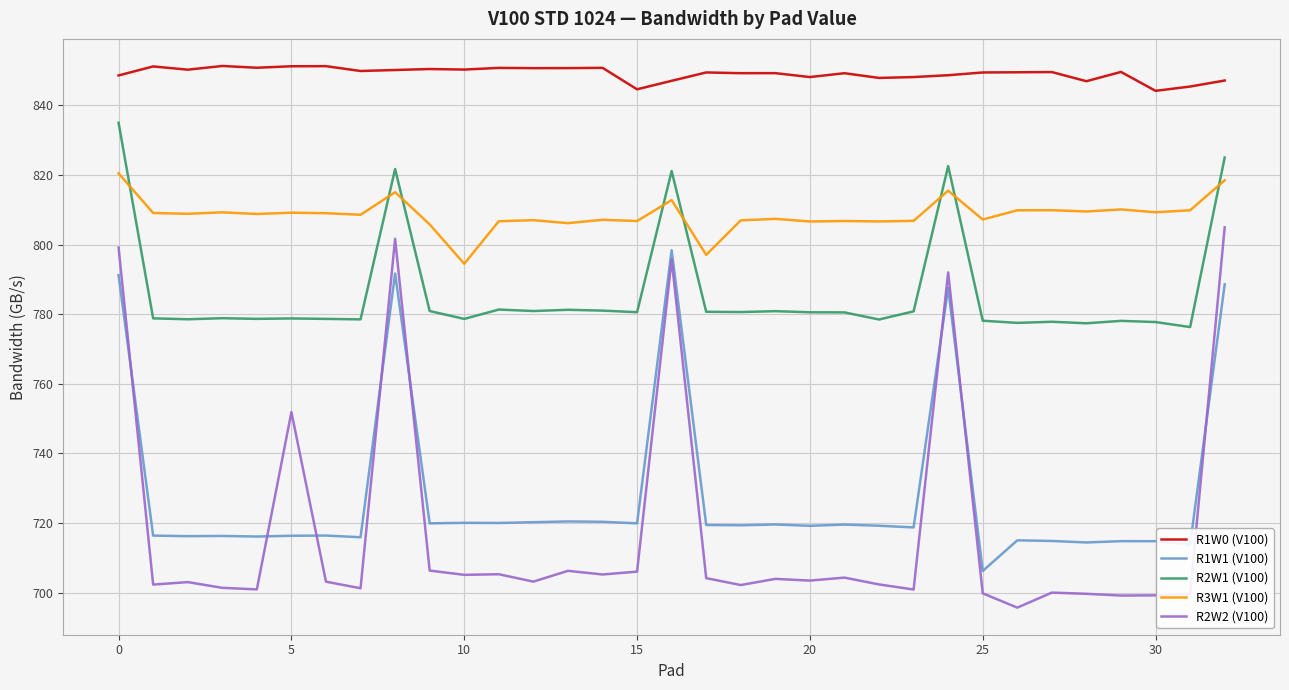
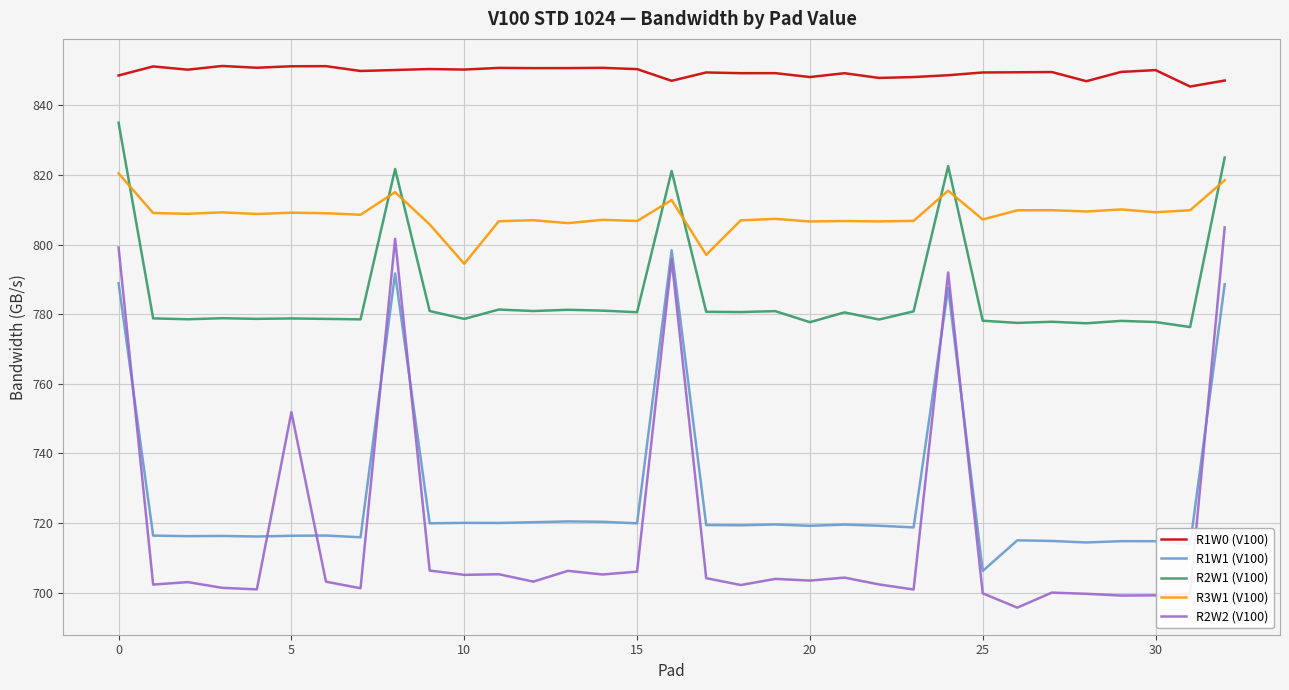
R1W1 (V100), 0: 791 -> 789
R1W0 (V100), 15: 845 -> 850
R2W1 (V100), 20: 781 -> 778
R1W0 (V100), 30: 844 -> 850
